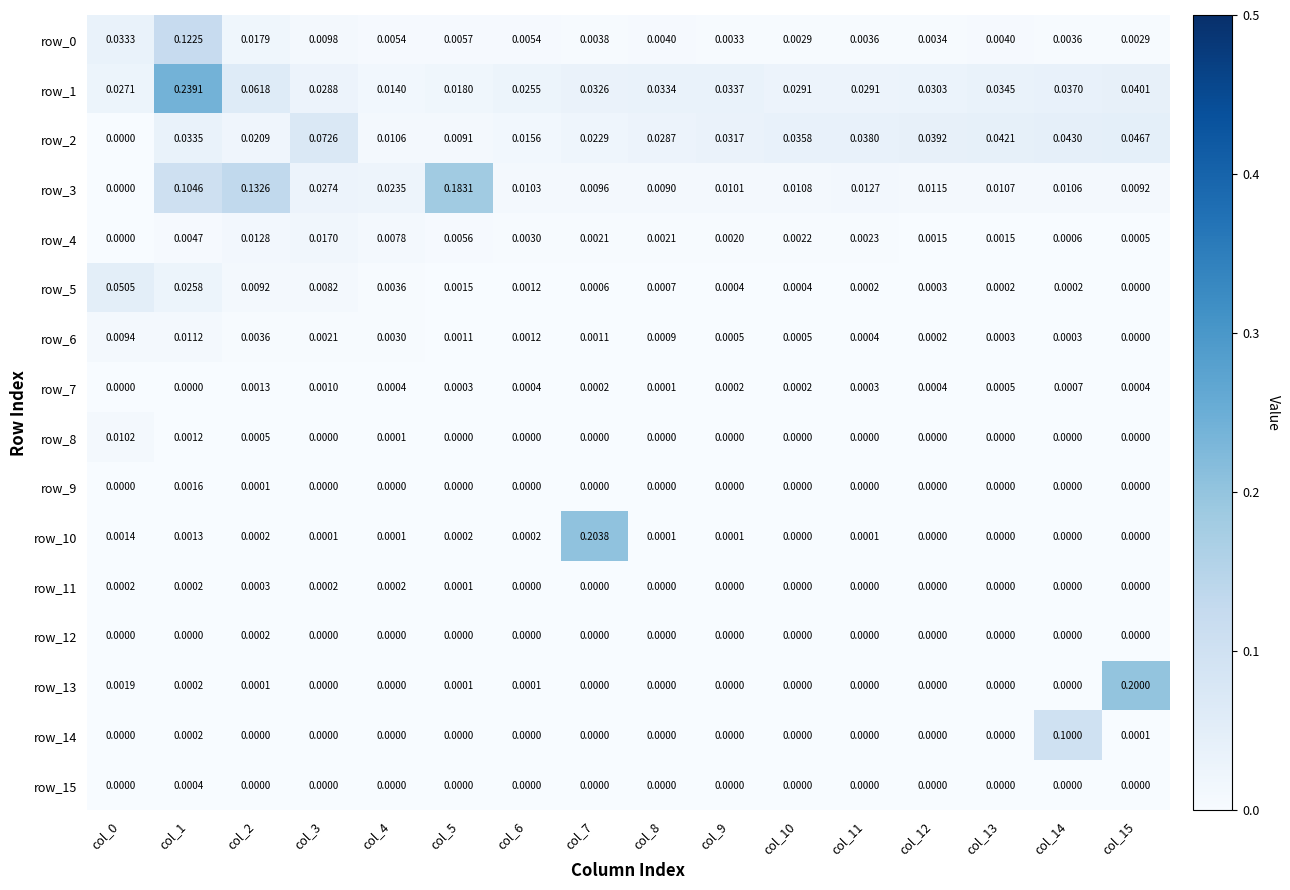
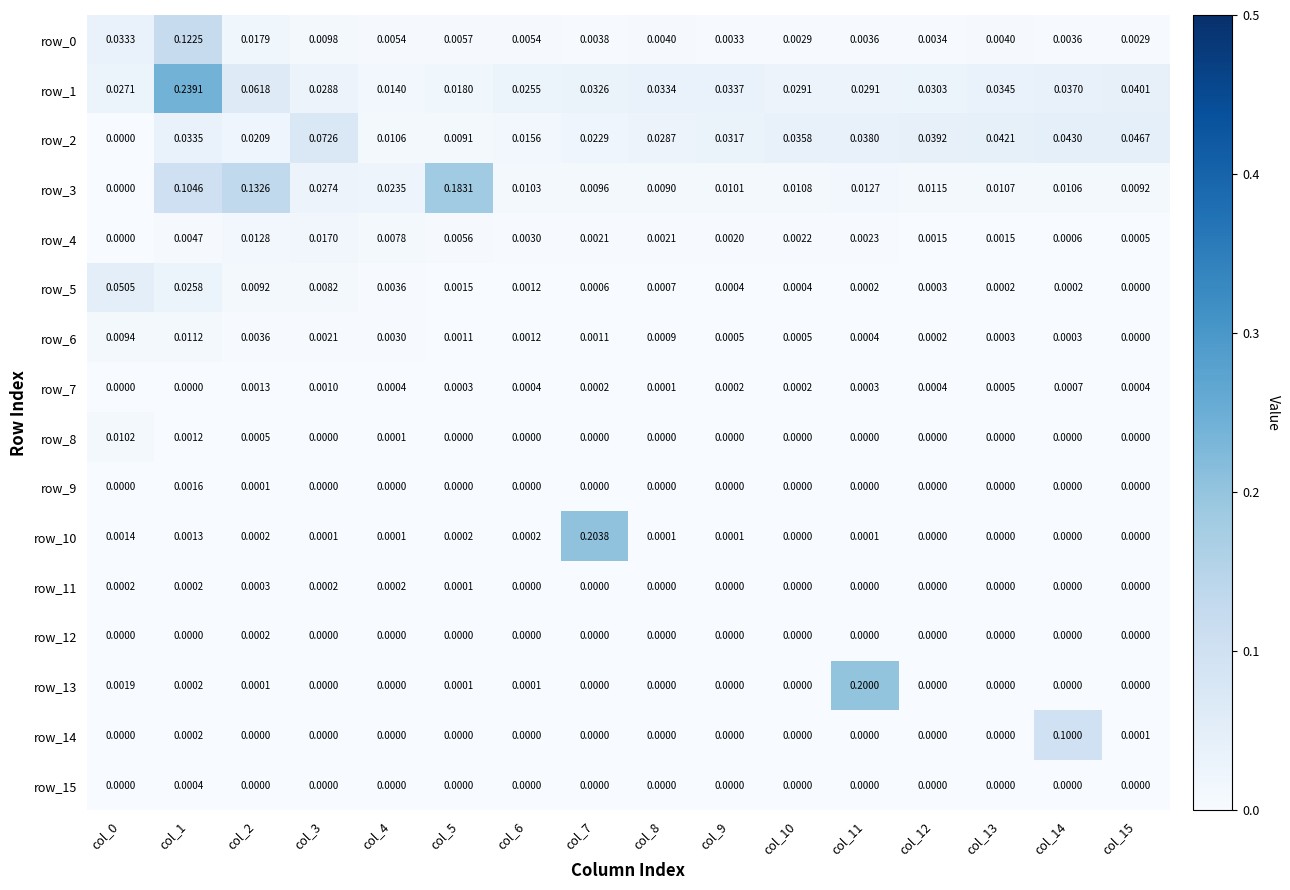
row_13, col_11: 0.0000 -> 0.2000
row_13, col_15: 0.2000 -> 0.0000
